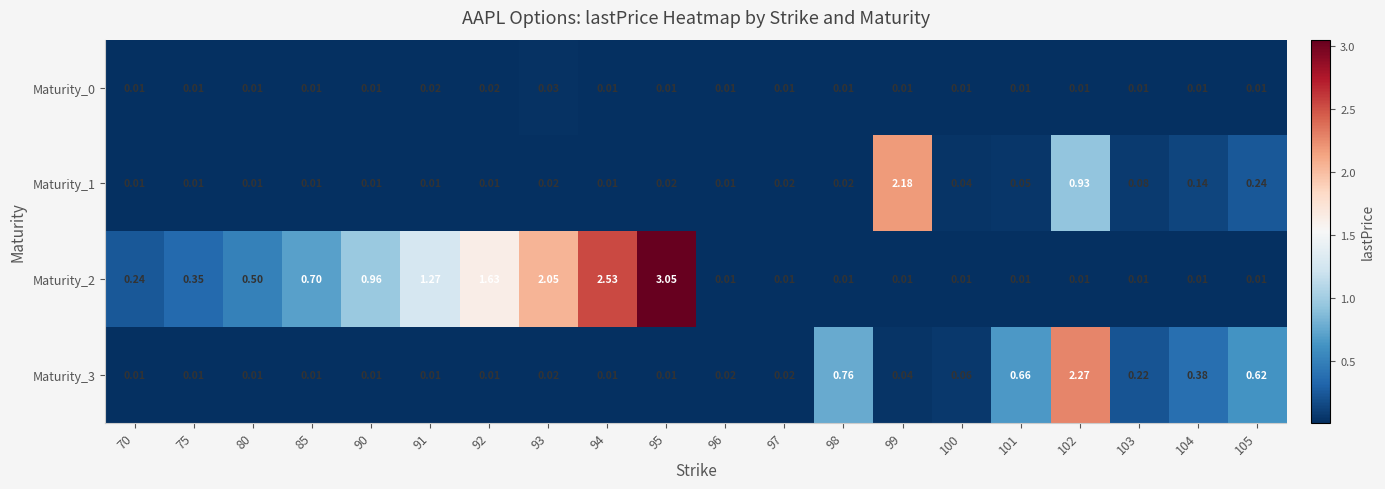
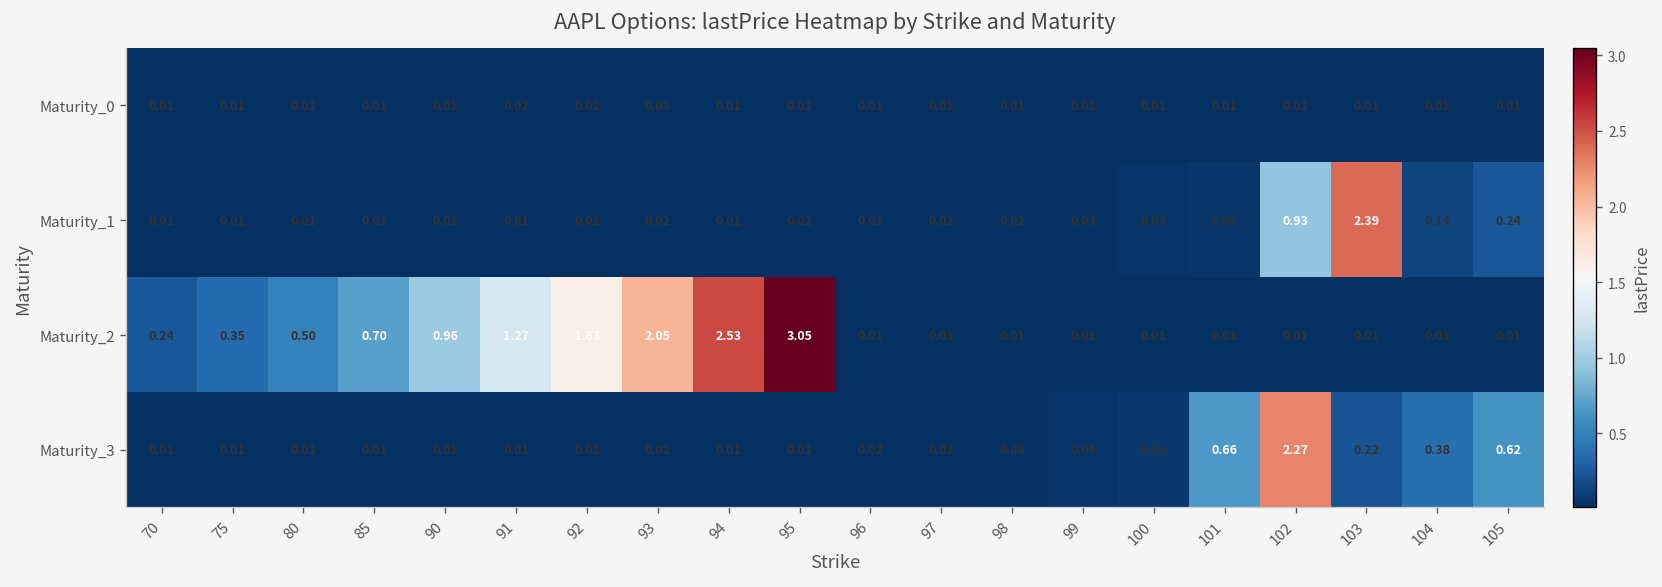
Maturity_1, 99: 2.18 -> 0.03
Maturity_1, 103: 0.08 -> 2.39
Maturity_3, 98: 0.76 -> 0.03
